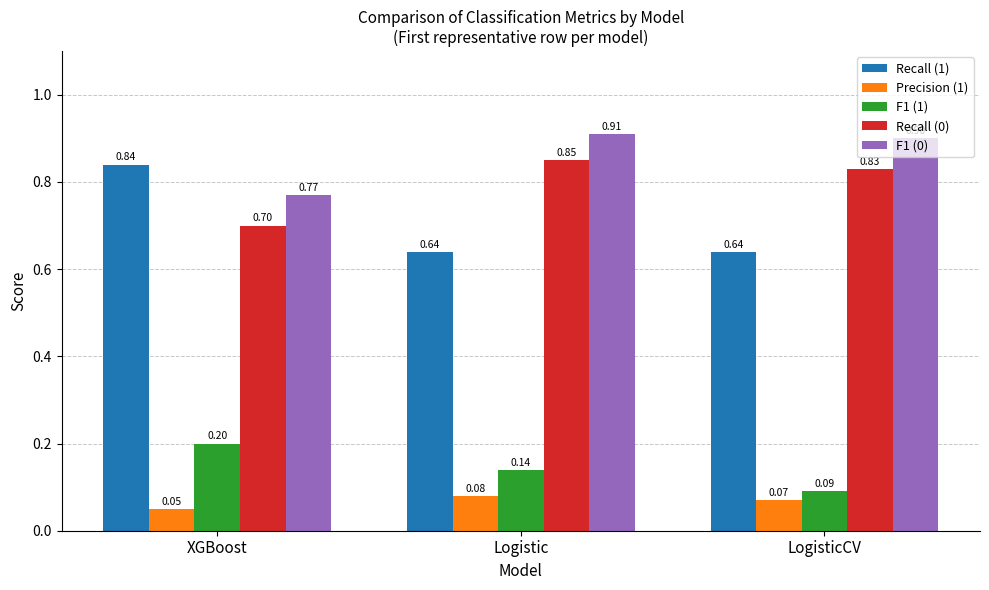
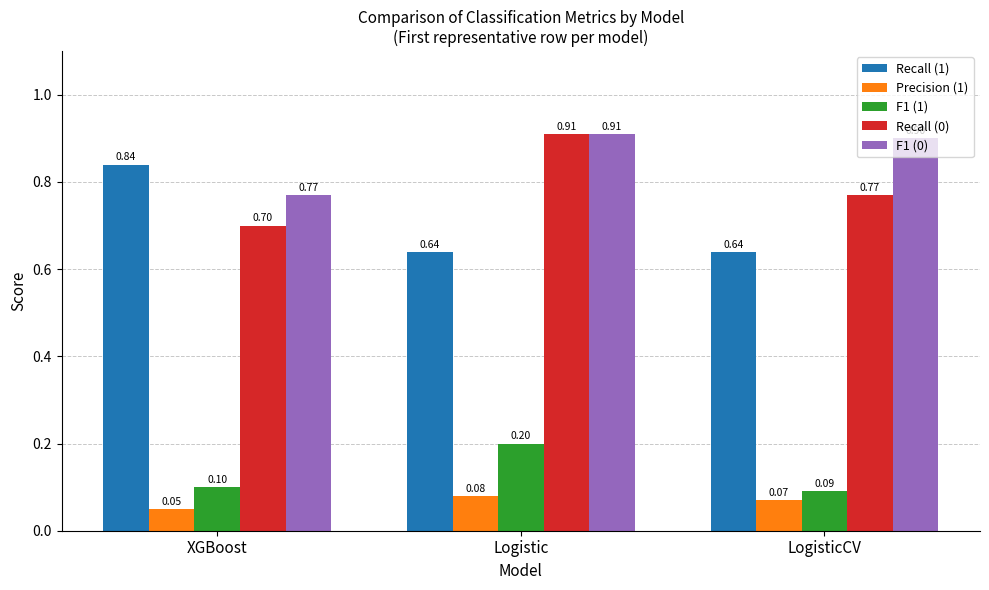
F1 (1), XGBoost: 0.20 -> 0.10
F1 (1), Logistic: 0.14 -> 0.20
Recall (0), Logistic: 0.85 -> 0.91
Recall (0), LogisticCV: 0.83 -> 0.77
